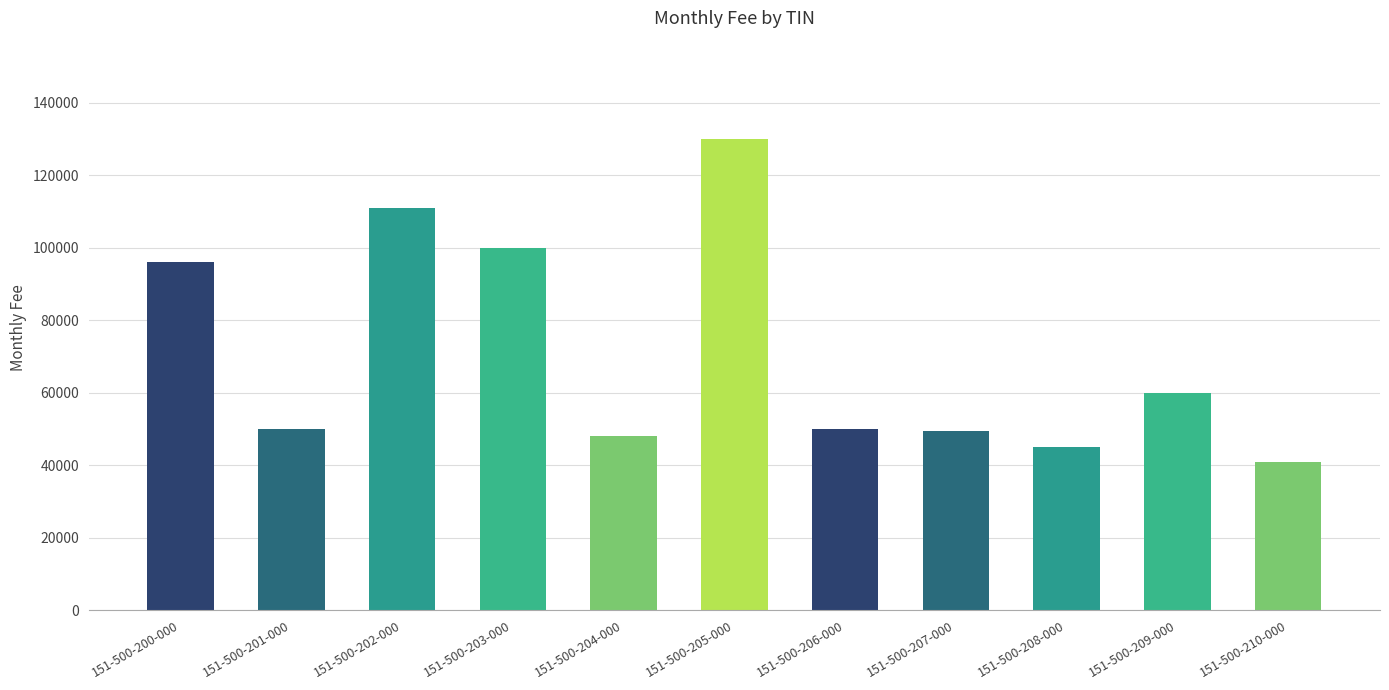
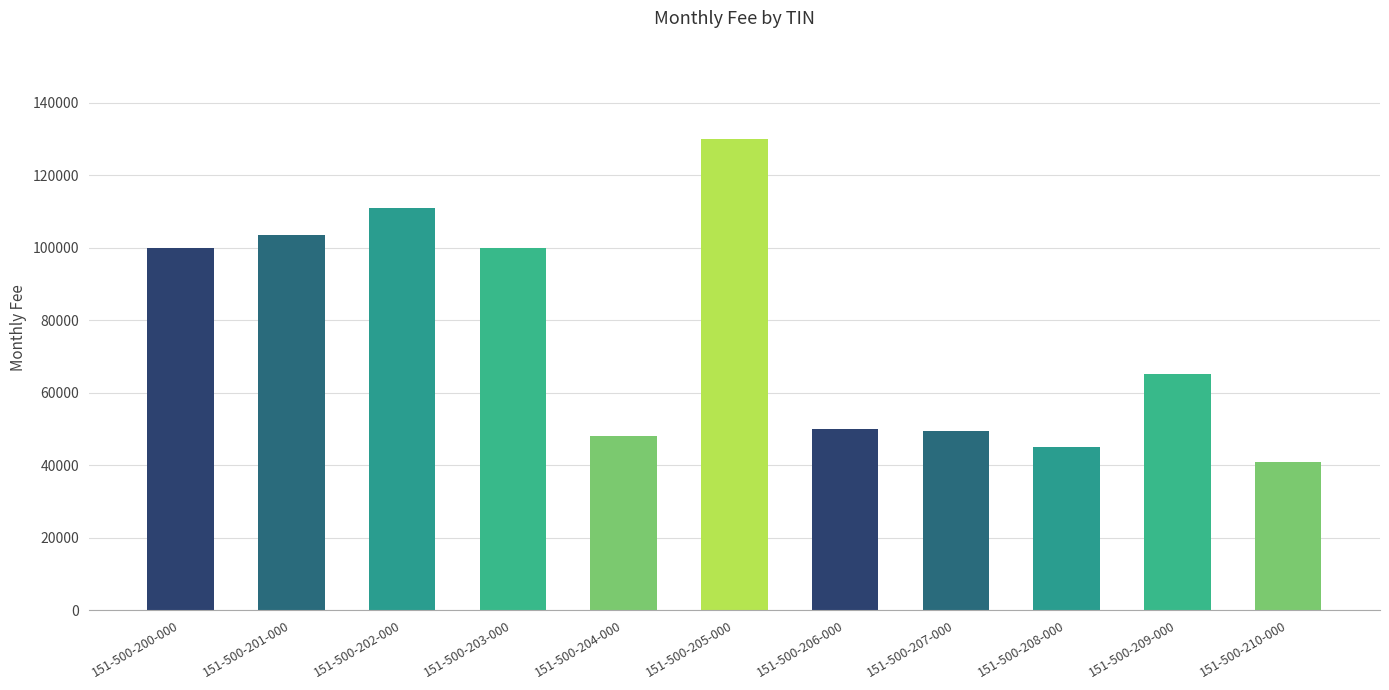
151-500-200-000: 96000 -> 100000
151-500-201-000: 50000 -> 104000
151-500-209-000: 60000 -> 65000
